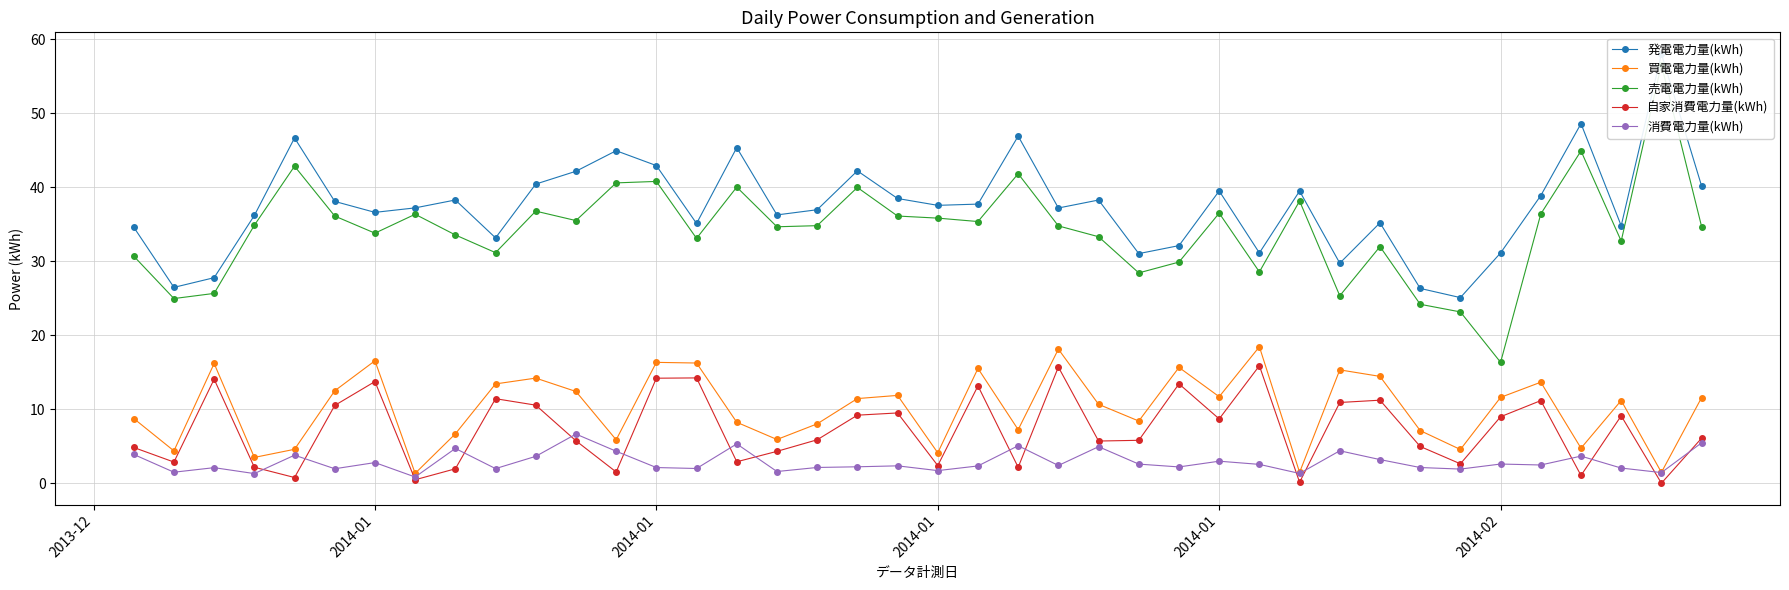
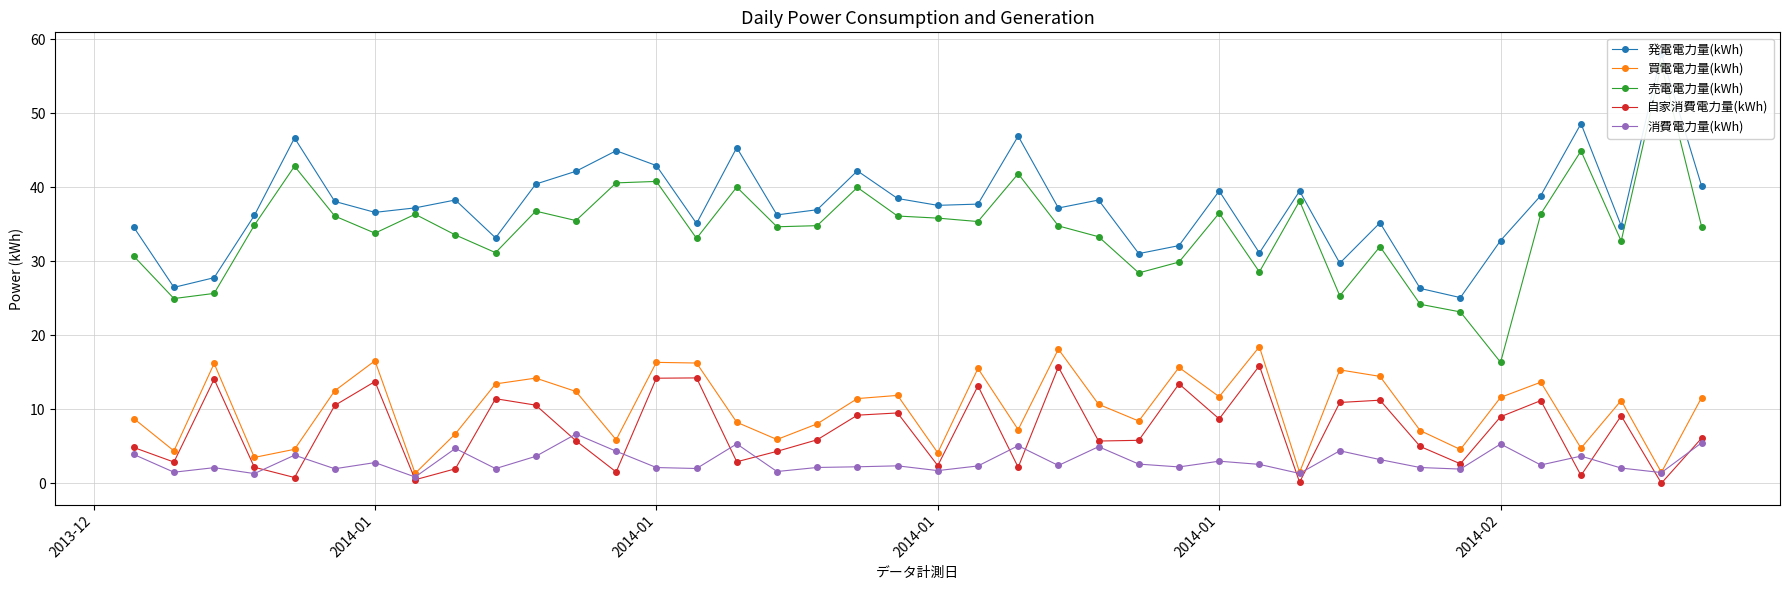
発電電力量(kWh), 2014-02: 31 -> 33
消費電力量(kWh), 2014-02: 3 -> 5
